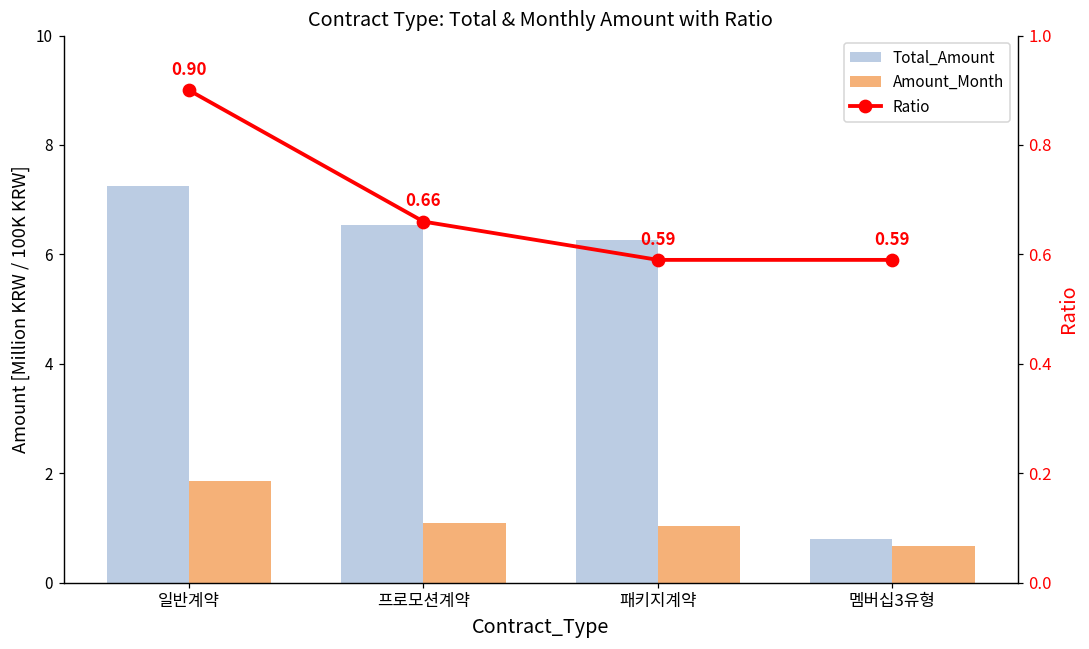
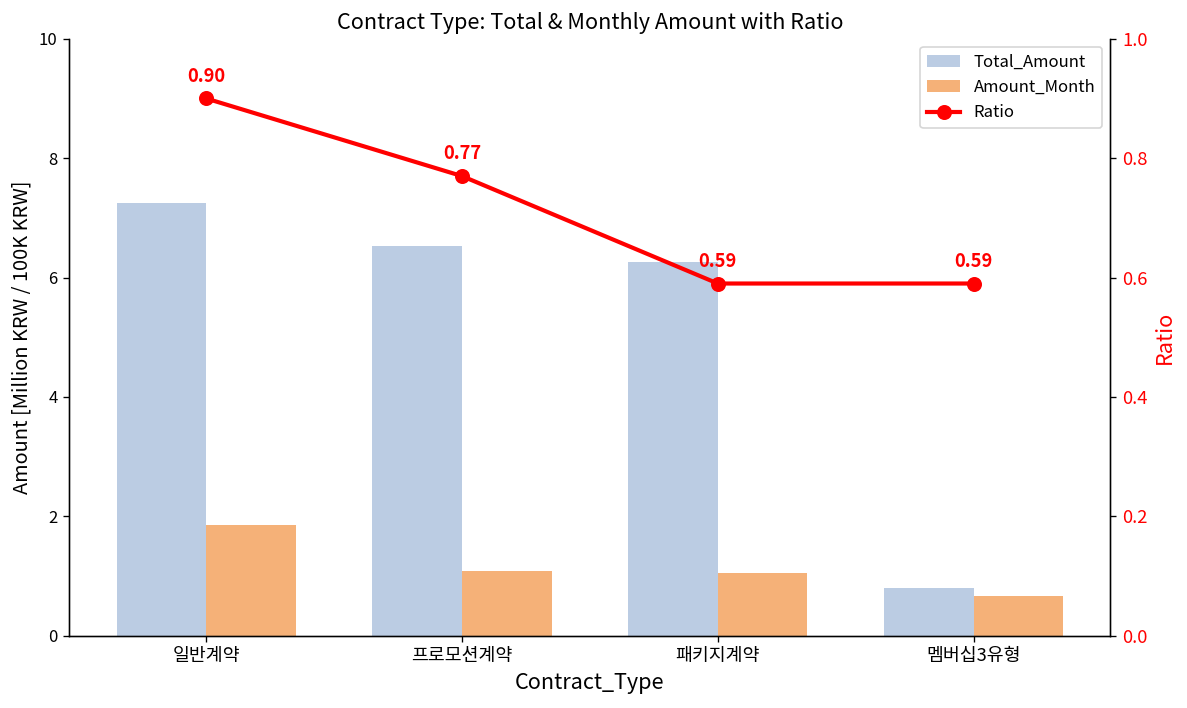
Ratio, 프로모션계약: 0.66 -> 0.77
